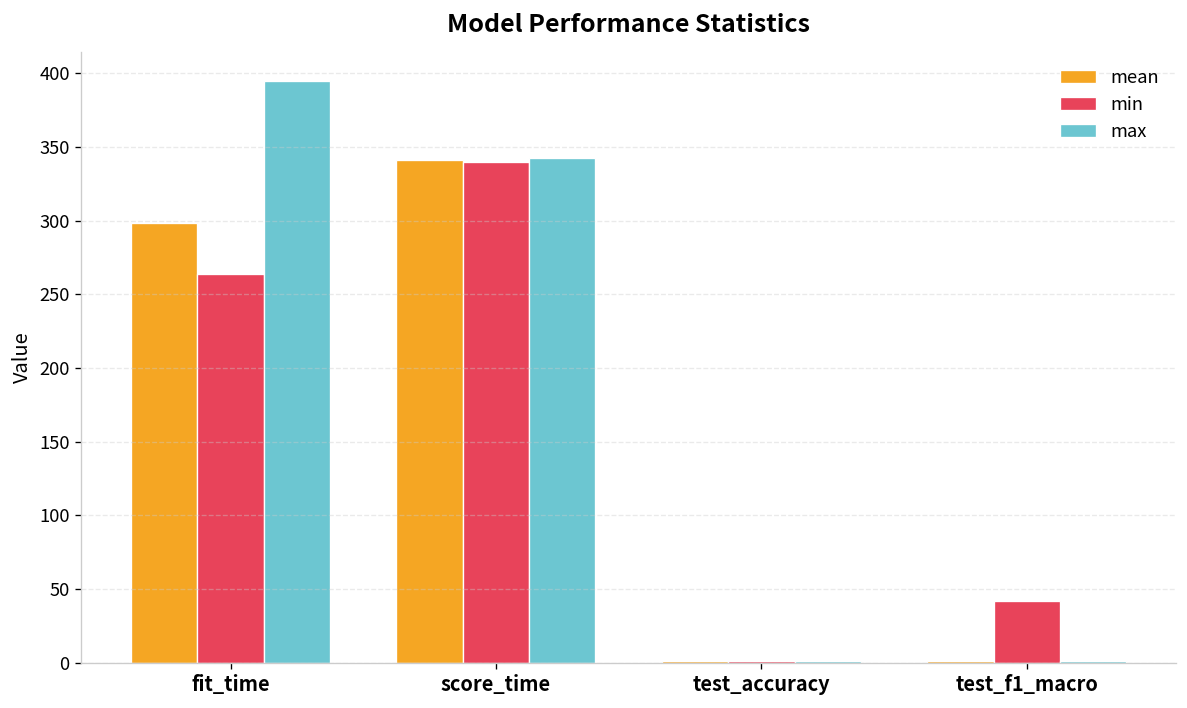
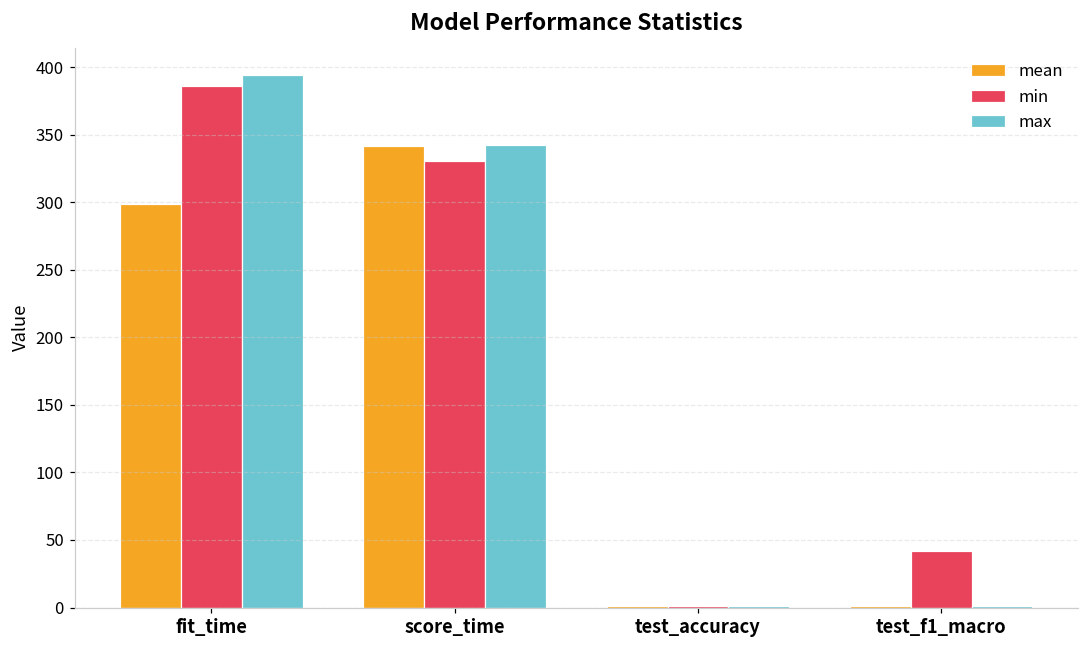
min, fit_time: 264 -> 386
min, score_time: 340 -> 331
